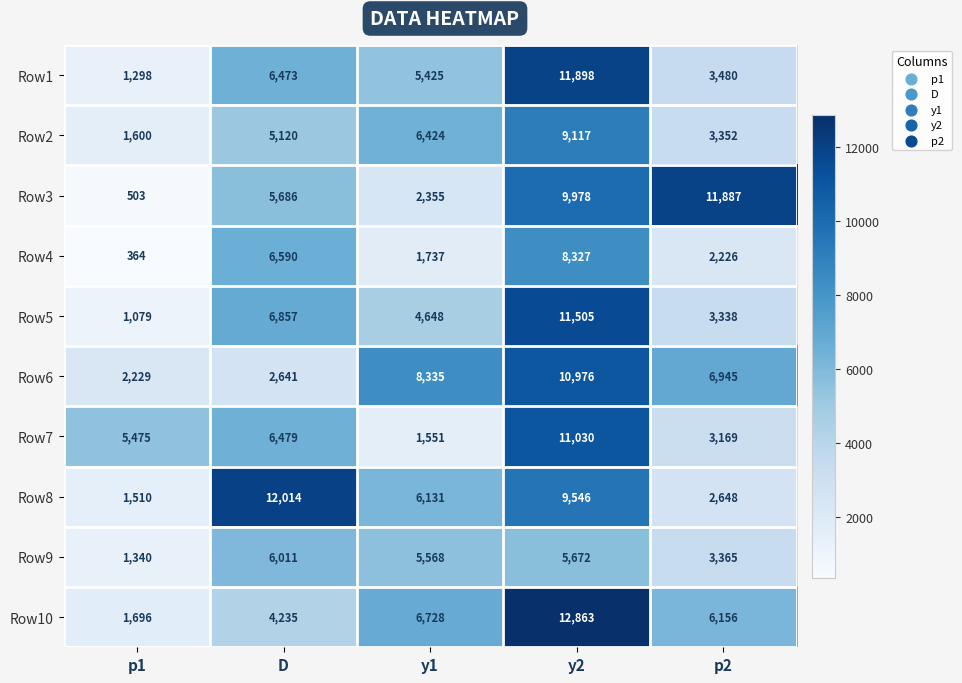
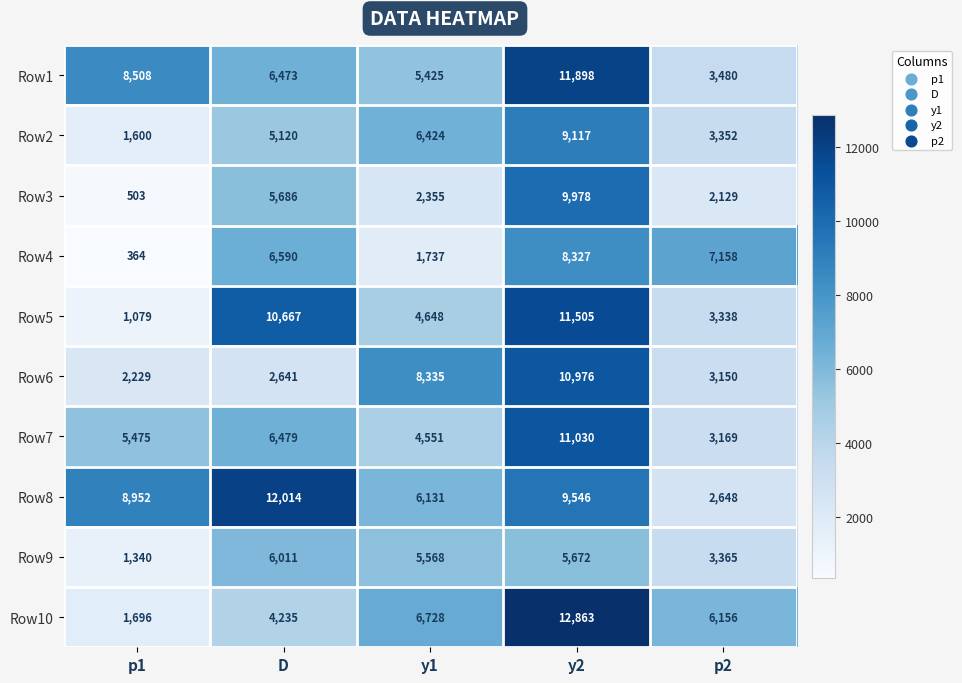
Row1, p1: 1,298 -> 8,508
Row3, p2: 11,887 -> 2,129
Row4, p2: 2,226 -> 7,158
Row5, D: 6,857 -> 10,667
Row6, p2: 6,945 -> 3,150
Row7, y1: 1,551 -> 4,551
Row8, p1: 1,510 -> 8,952
